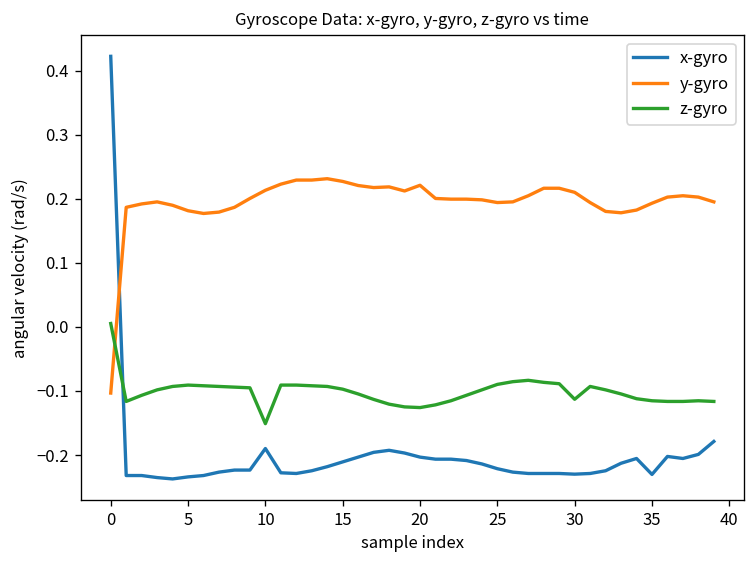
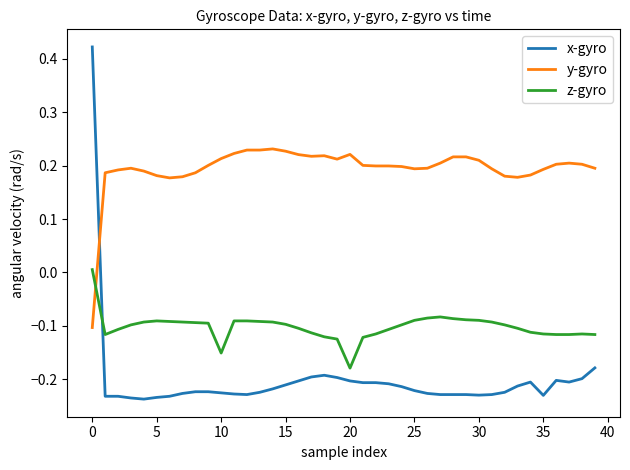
x-gyro, 10: -0.19 -> -0.23
z-gyro, 20: -0.13 -> -0.18
z-gyro, 30: -0.11 -> -0.09
